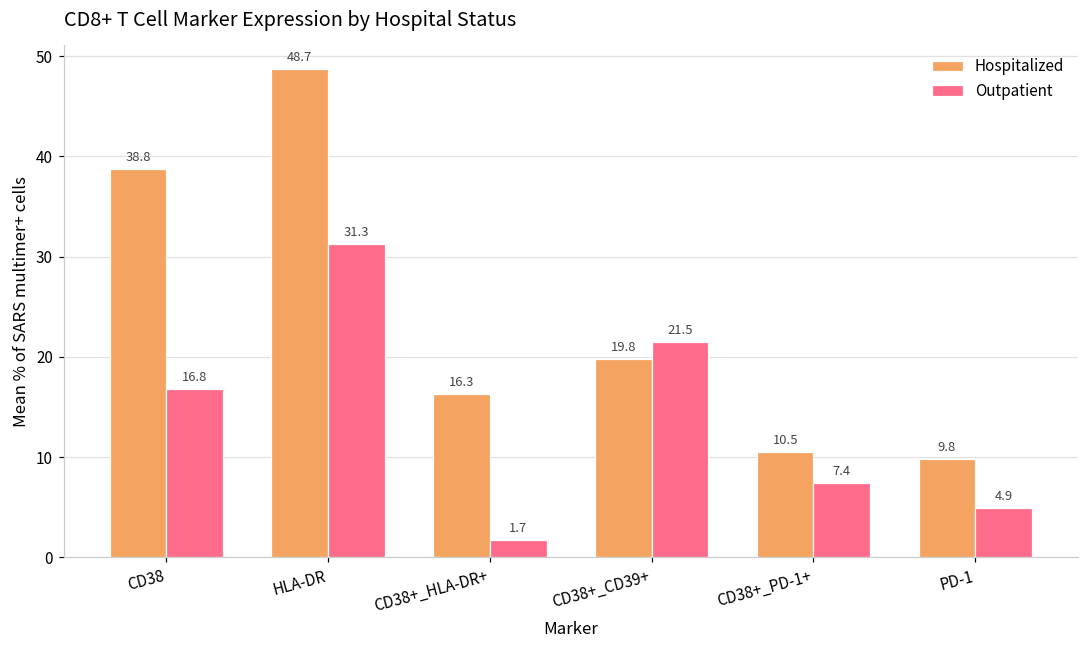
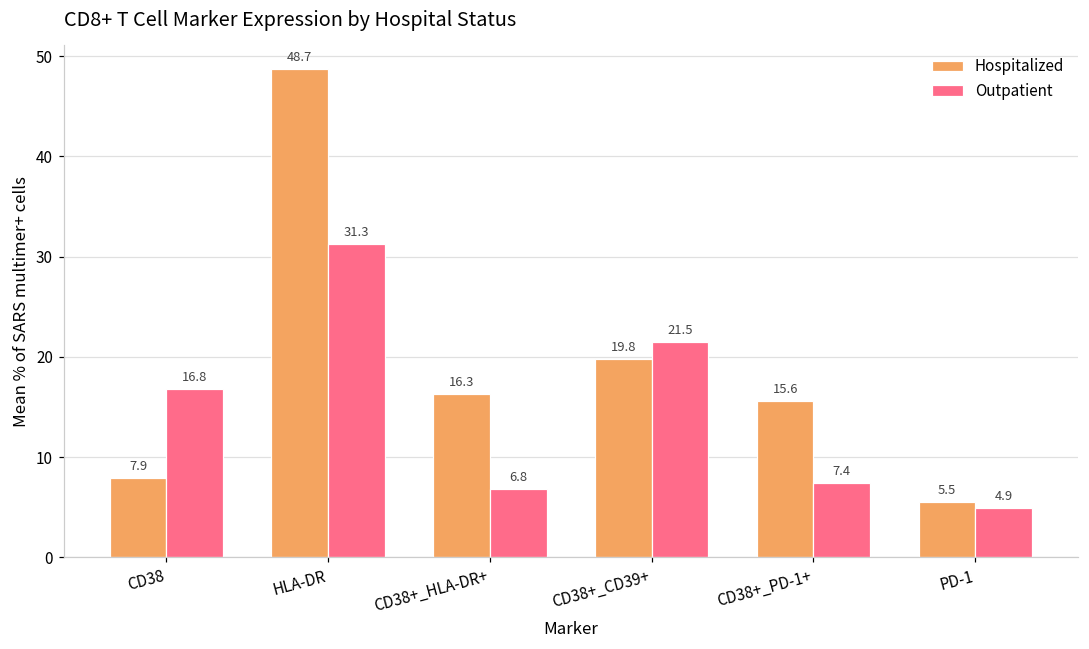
Hospitalized, CD38: 38.8 -> 7.9
Outpatient, CD38+_HLA-DR+: 1.7 -> 6.8
Hospitalized, CD38+_PD-1+: 10.5 -> 15.6
Hospitalized, PD-1: 9.8 -> 5.5
